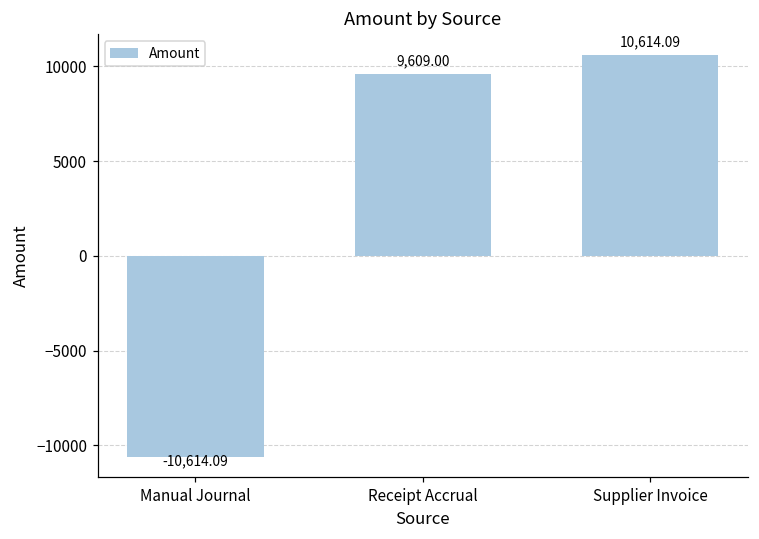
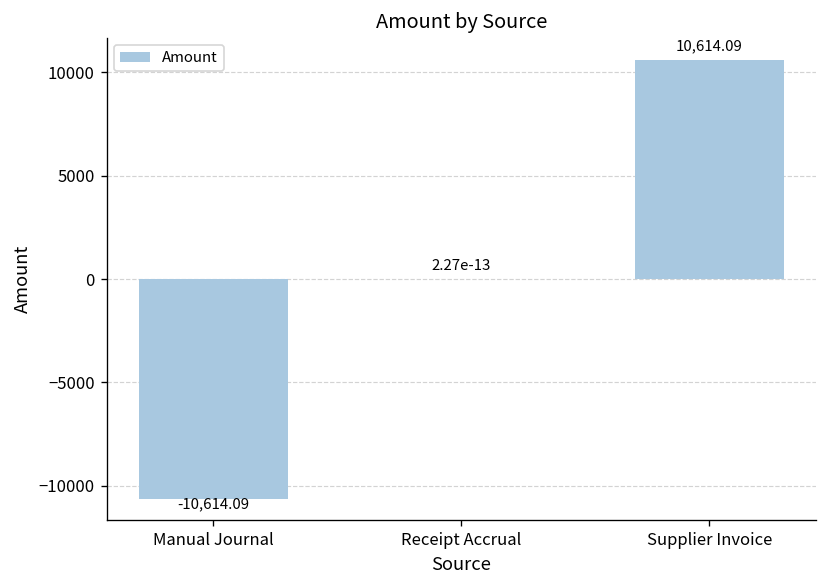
Receipt Accrual: 9,609.00 -> 2.27e-13
